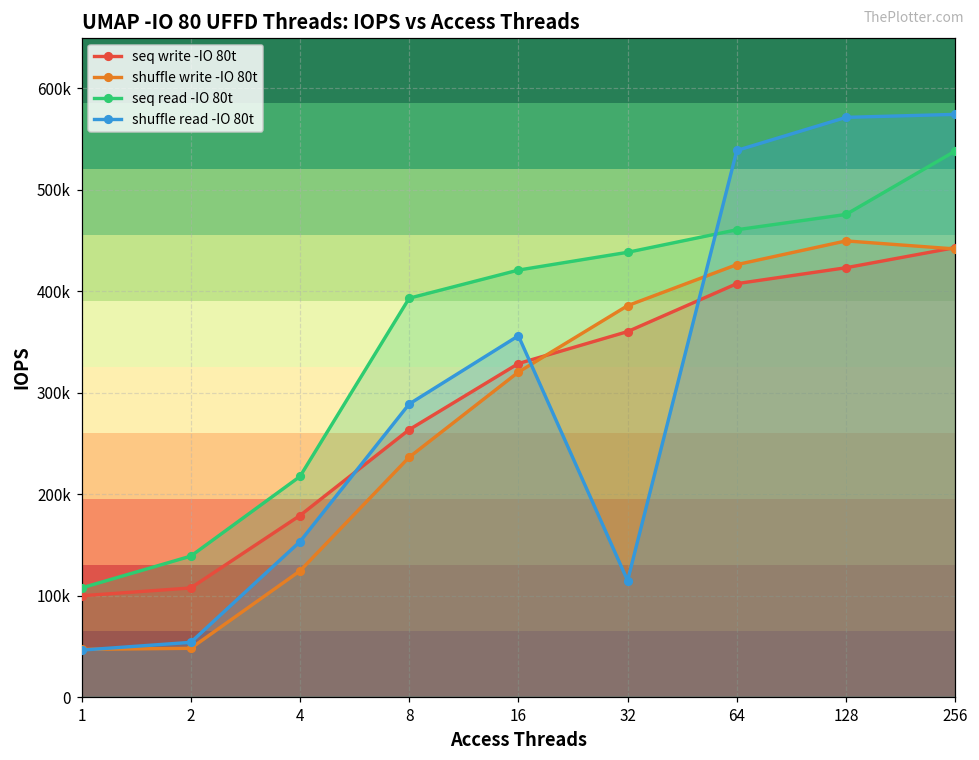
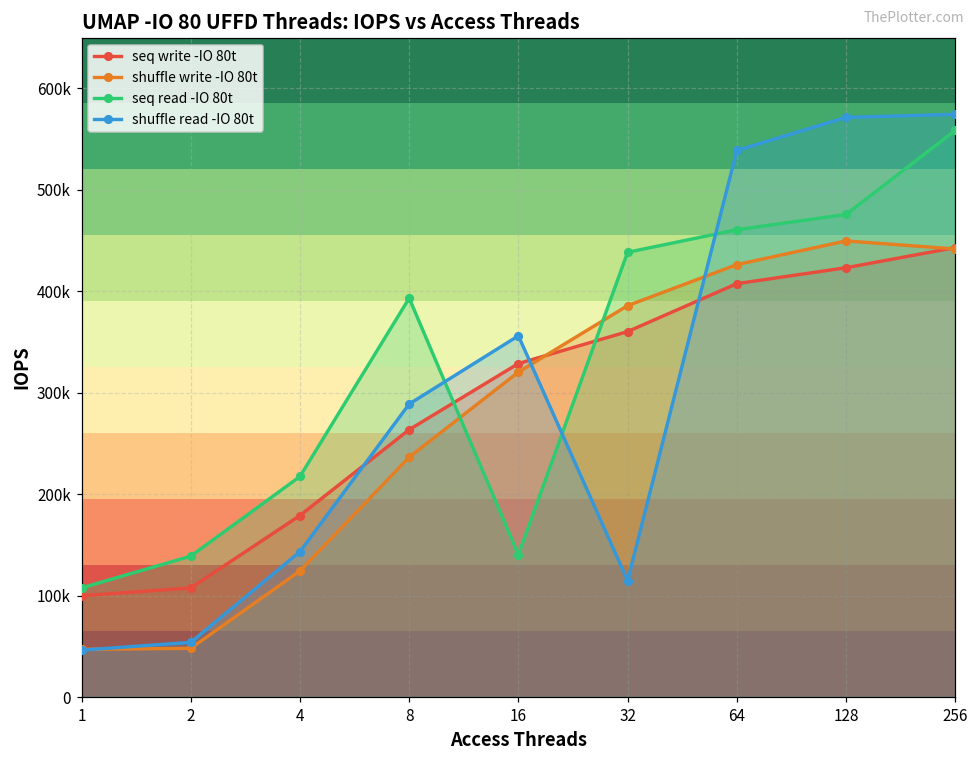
shuffle read -IO 80t, 4: 150000 -> 140000
seq read -IO 80t, 16: 420000 -> 140000
seq read -IO 80t, 256: 540000 -> 560000
